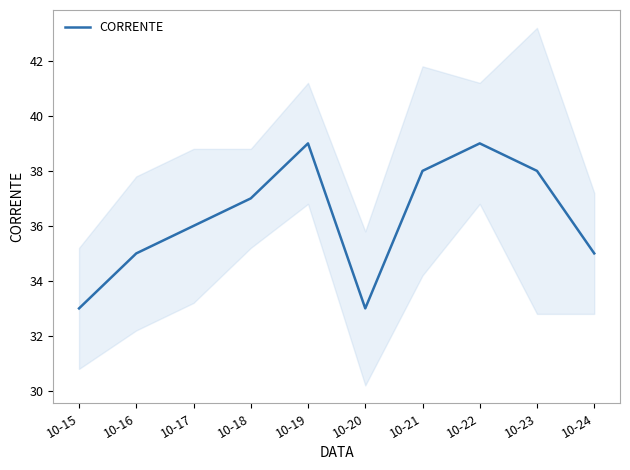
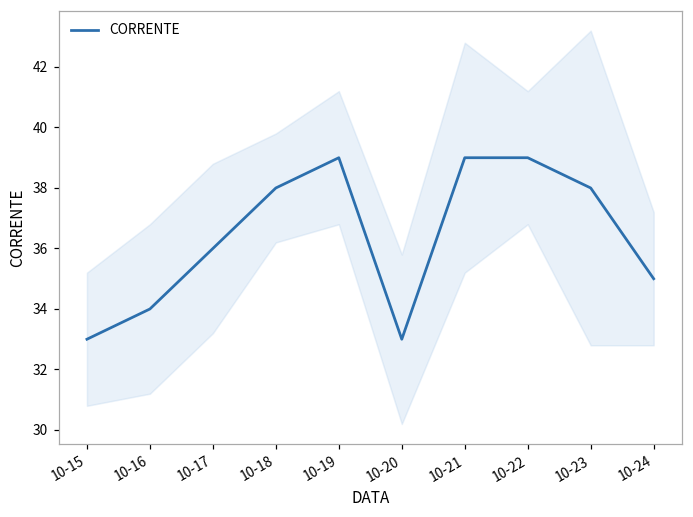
CORRENTE, 10-16: 35 -> 34
CORRENTE, 10-18: 37 -> 38
CORRENTE, 10-21: 38 -> 39
